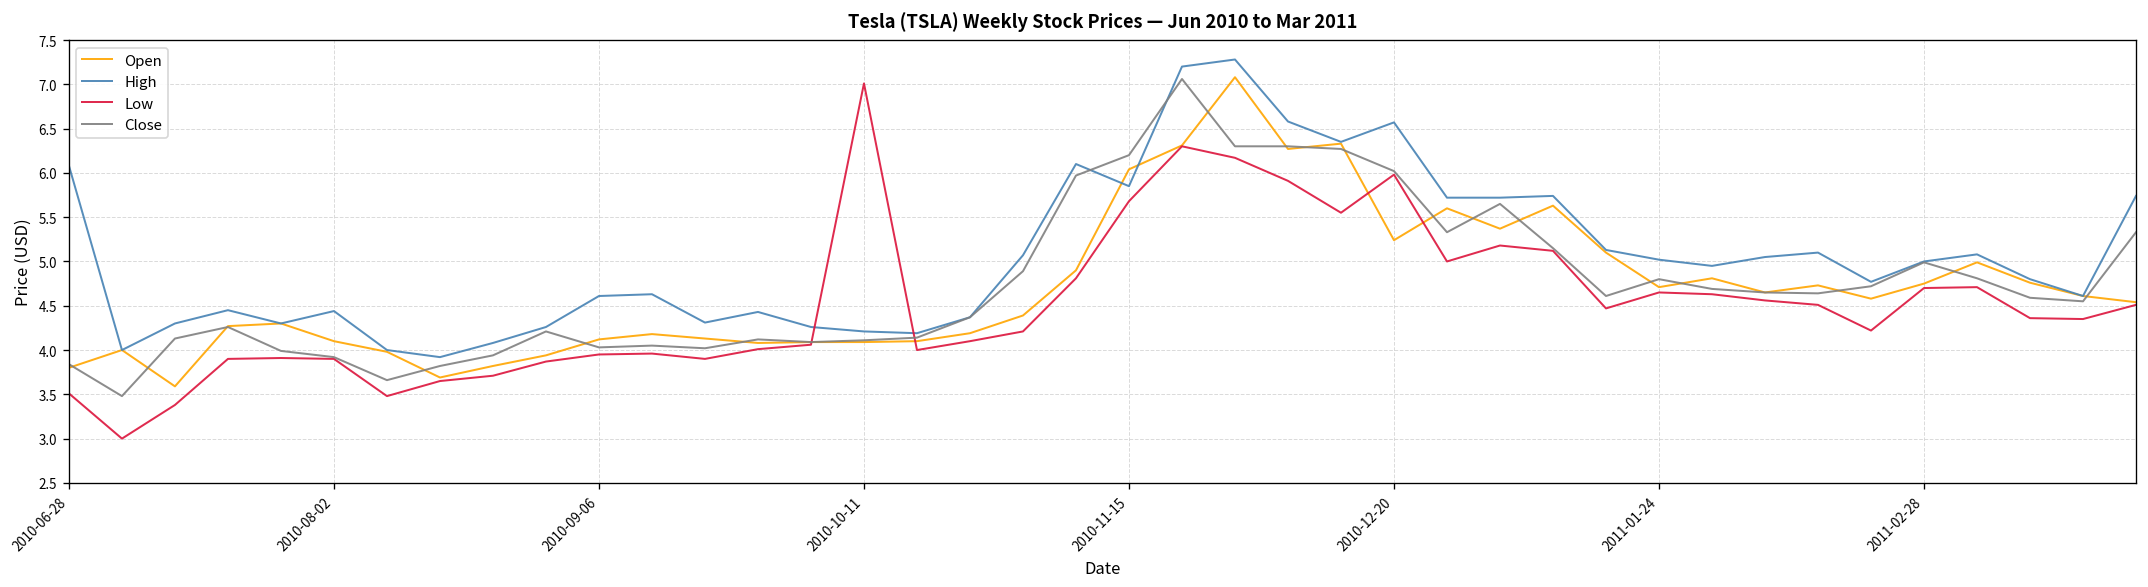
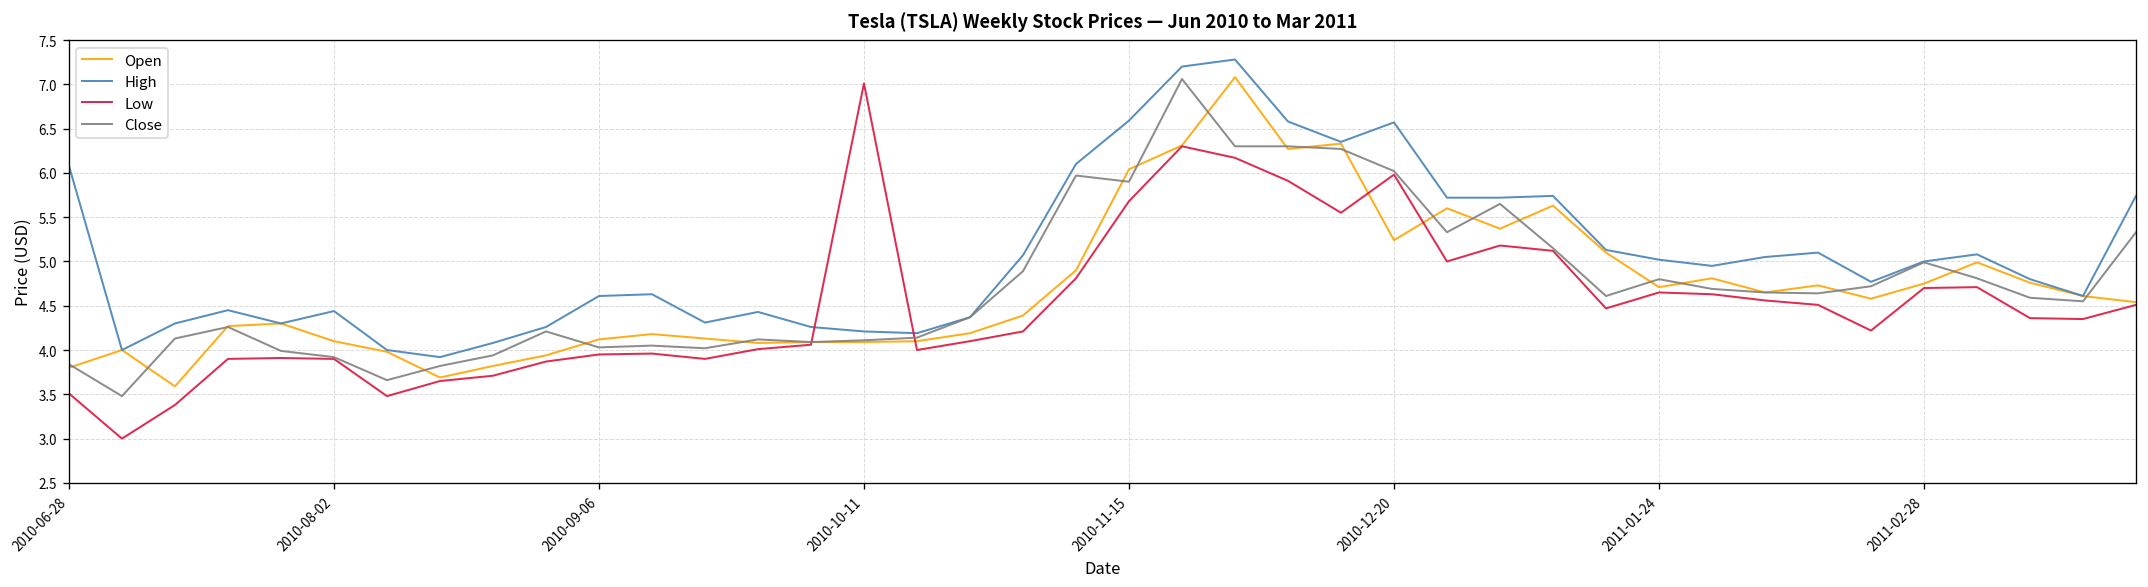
High, 2010-11-15: 5.9 -> 6.6
Close, 2010-11-15: 6.2 -> 5.9
